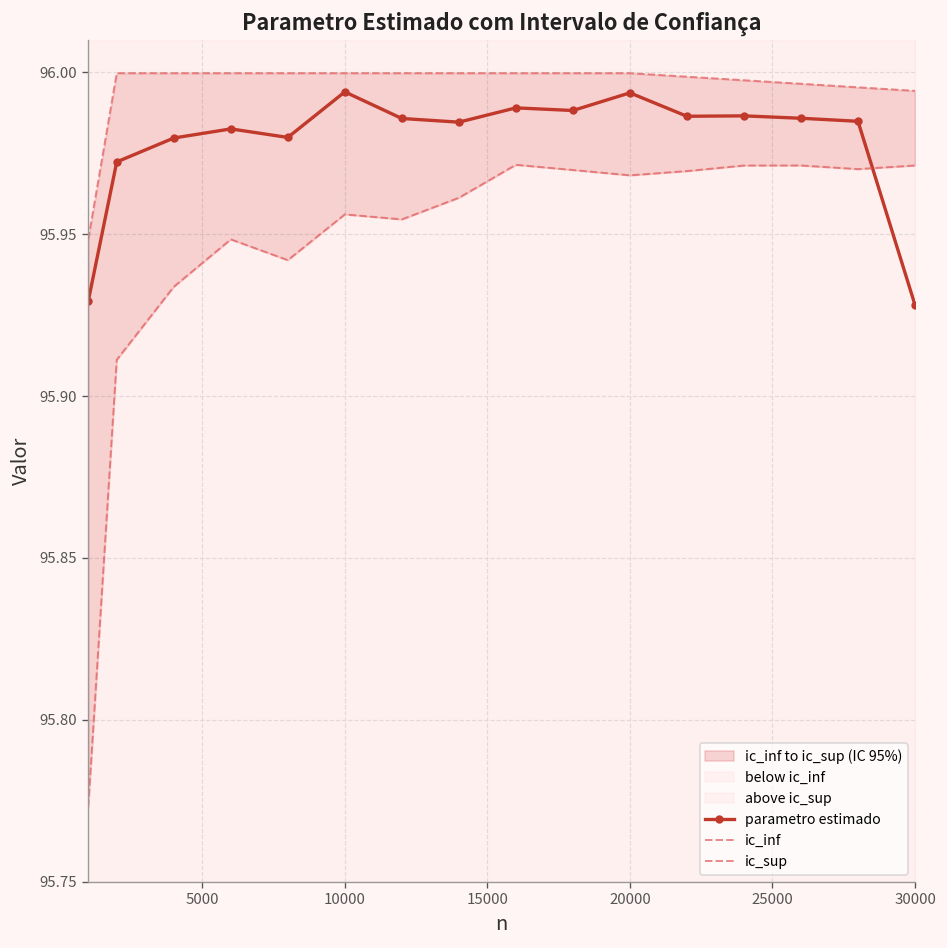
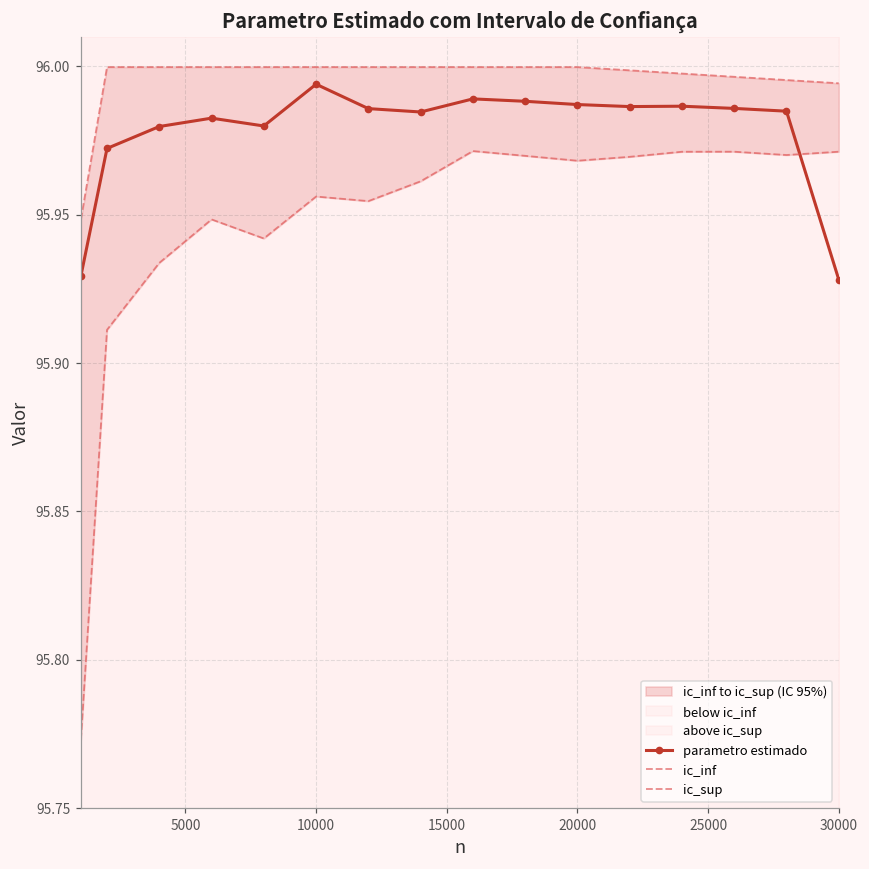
parametro estimado, 20000: 95.994 -> 95.987
